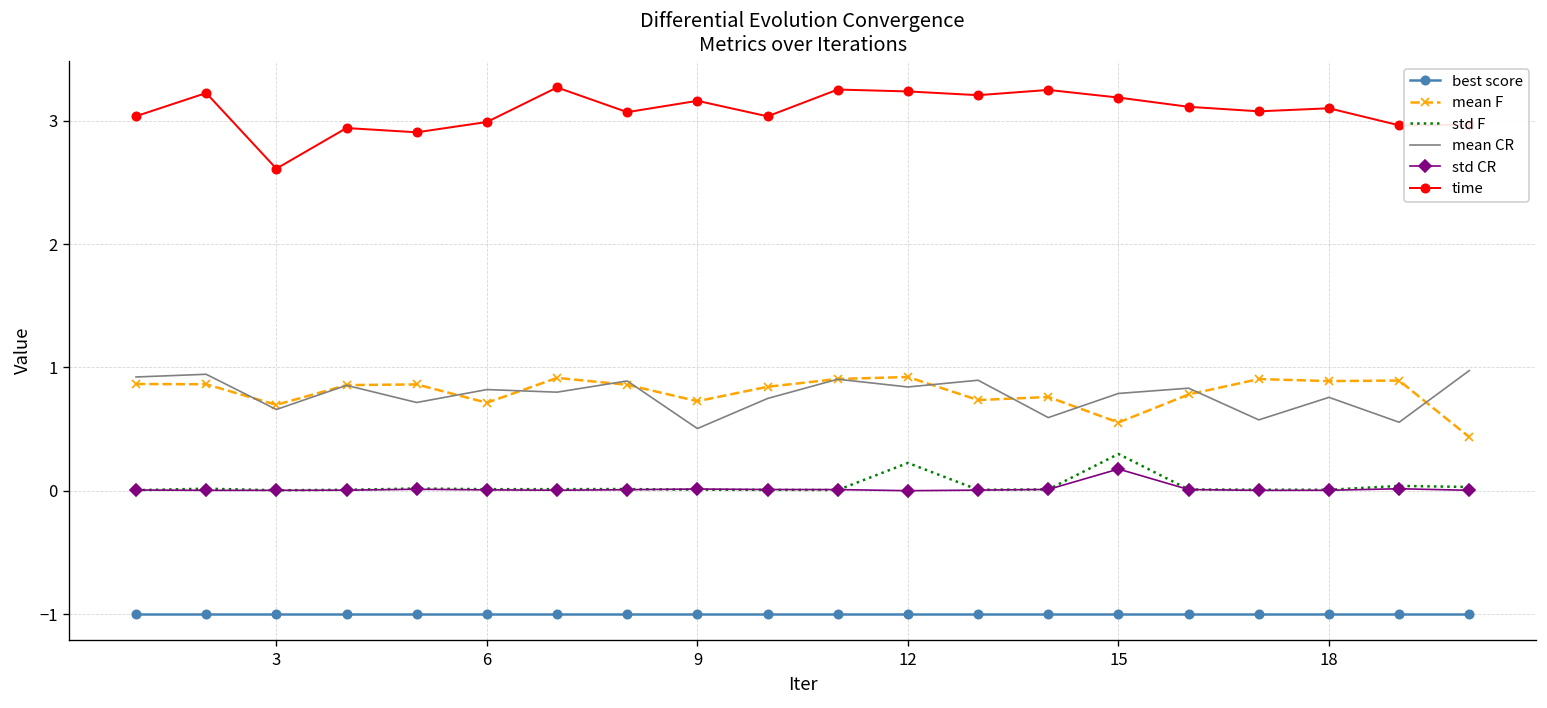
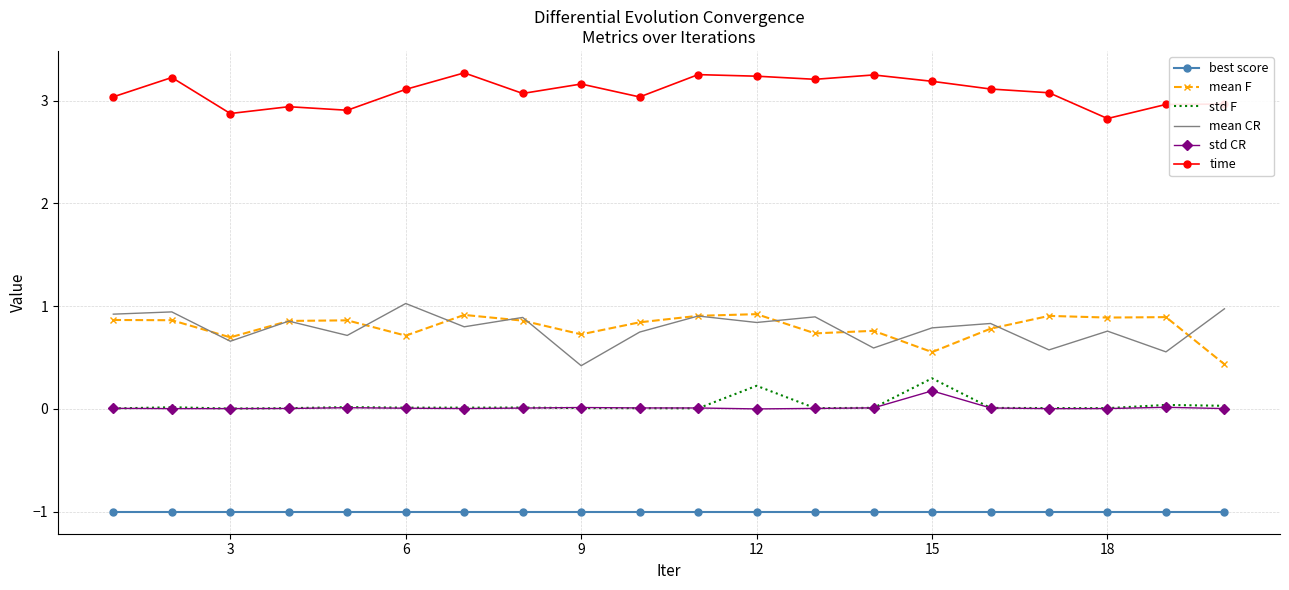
time, 3: 2.61 -> 2.87
mean CR, 6: 0.82 -> 1.03
time, 6: 2.99 -> 3.11
mean CR, 9: 0.50 -> 0.42
time, 18: 3.10 -> 2.82
